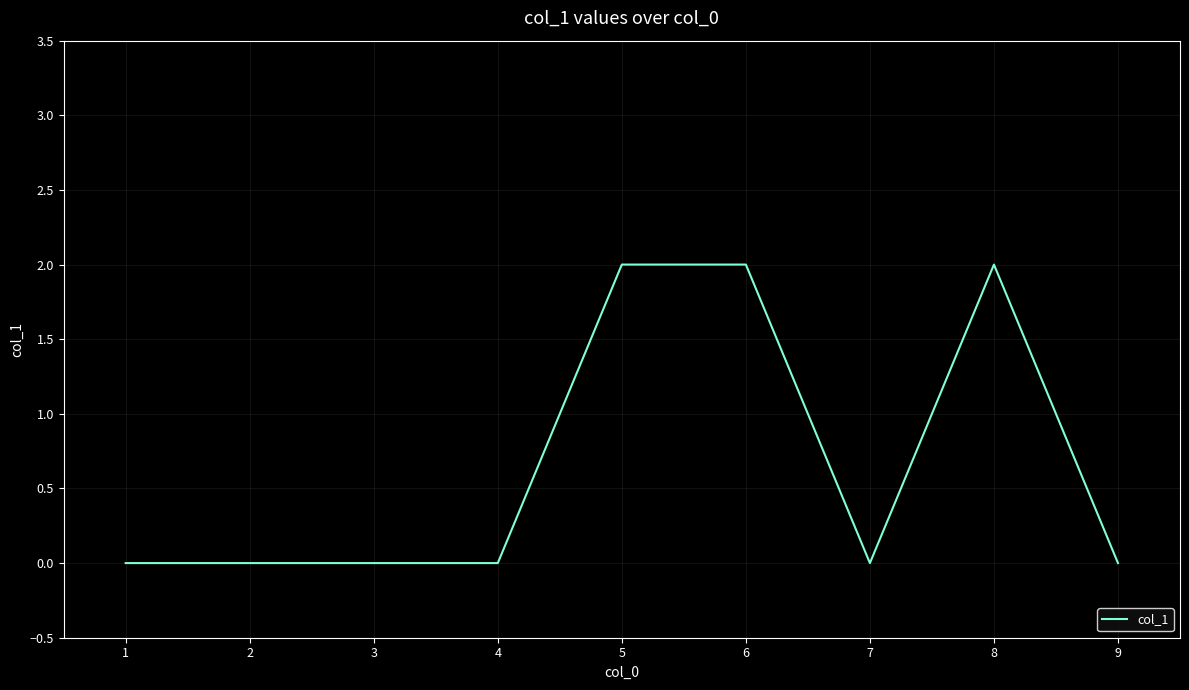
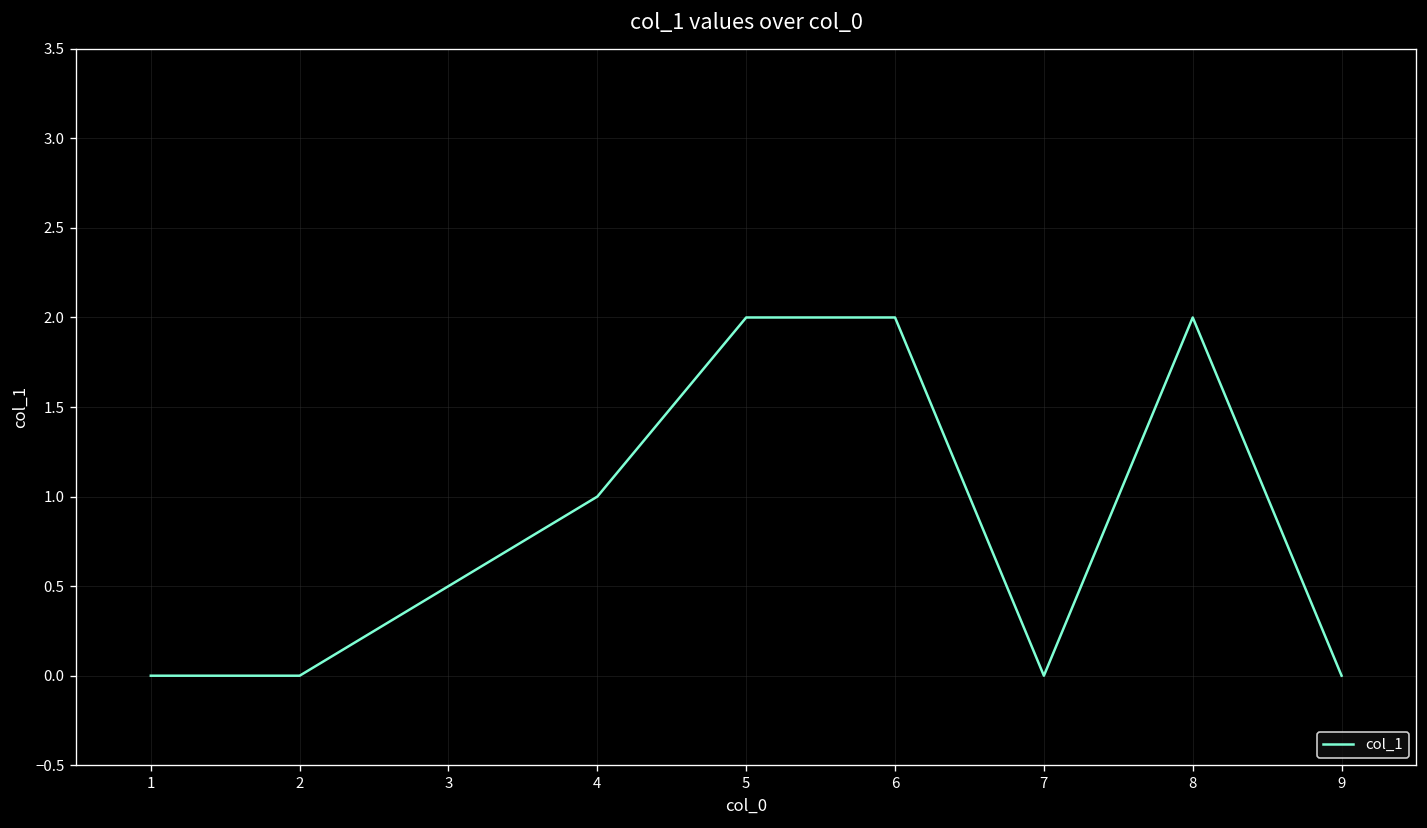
4: 0 -> 1
